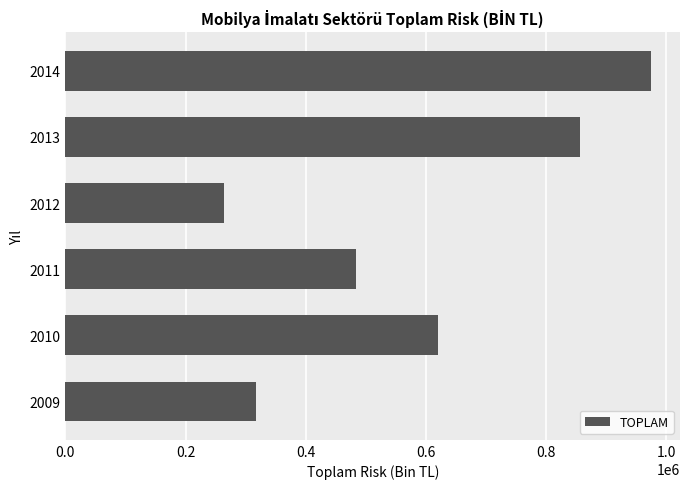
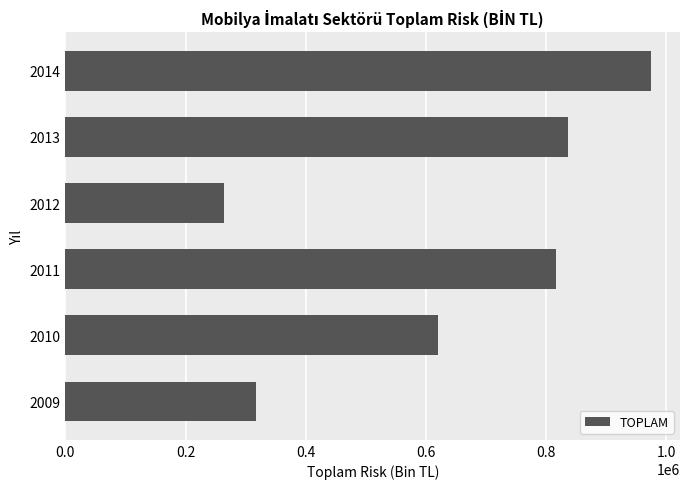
2013: 860000 -> 840000
2011: 480000 -> 820000
